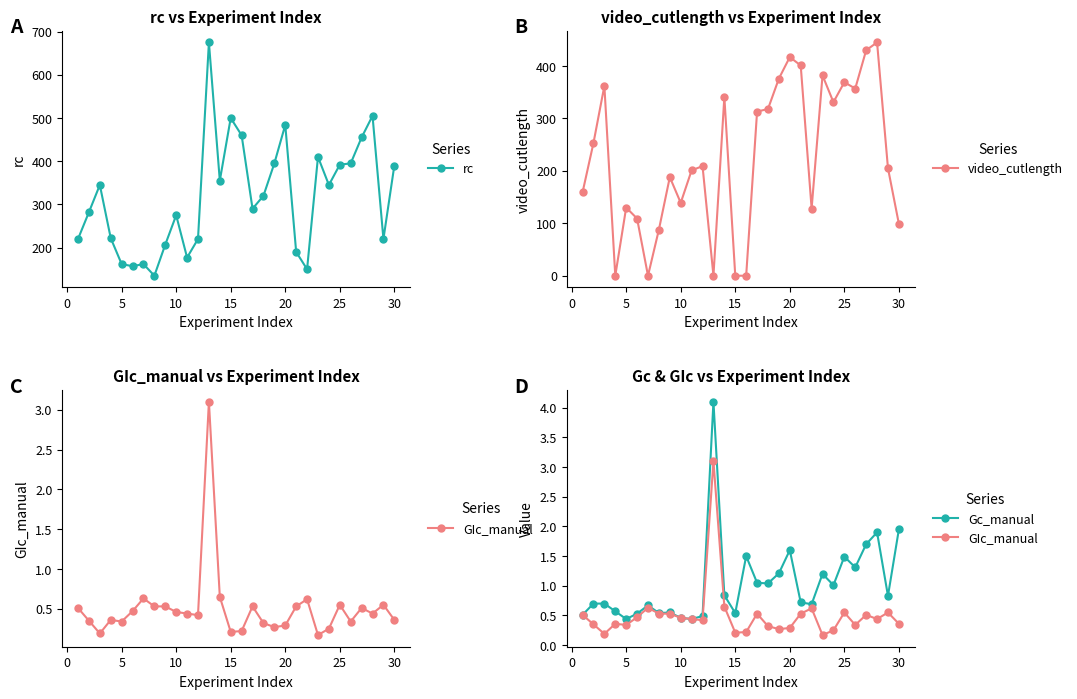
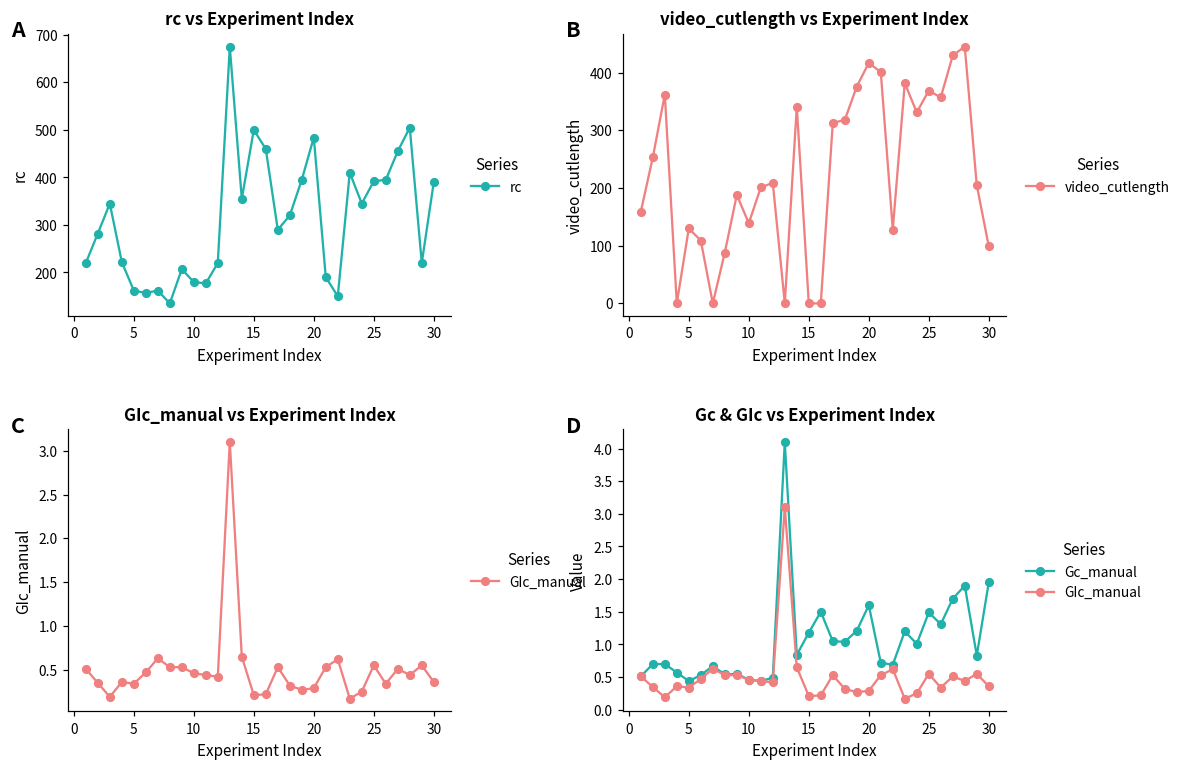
rc vs Experiment Index, 10: 280 -> 180
Gc & GIc vs Experiment Index, Gc_manual, 15: 0.5 -> 1.2
